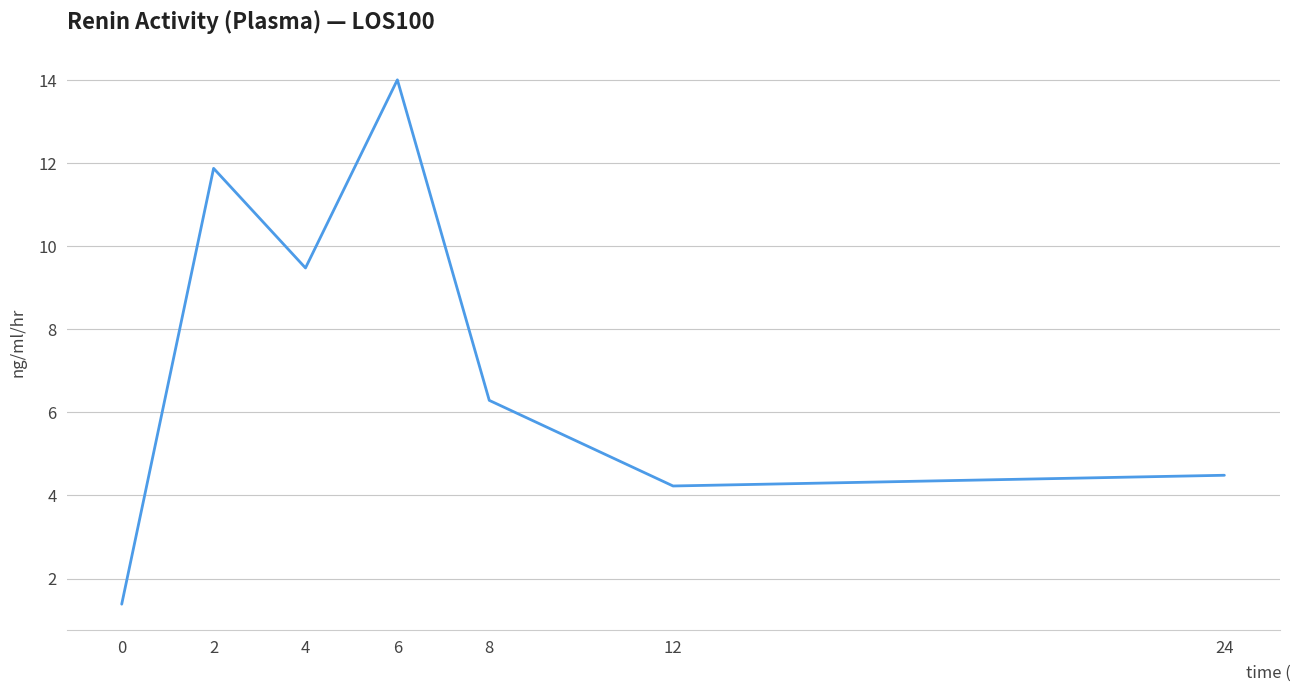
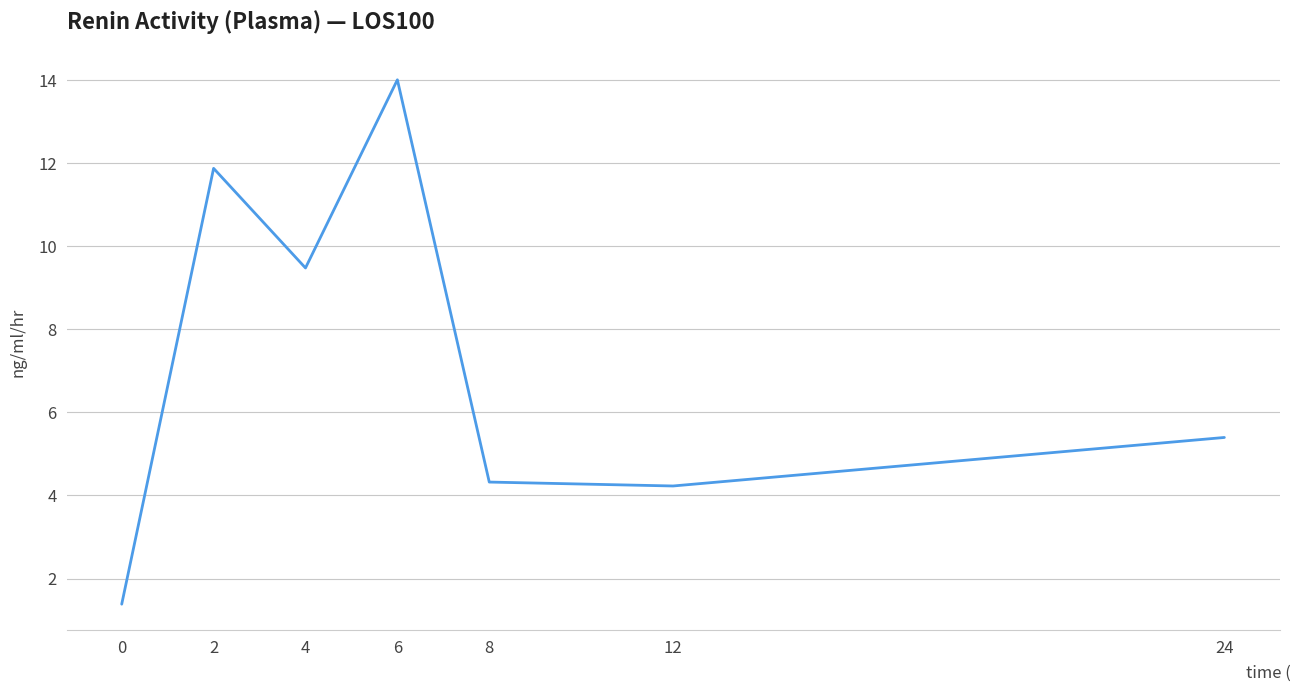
8: 6.3 -> 4.3
24: 4.5 -> 5.4
